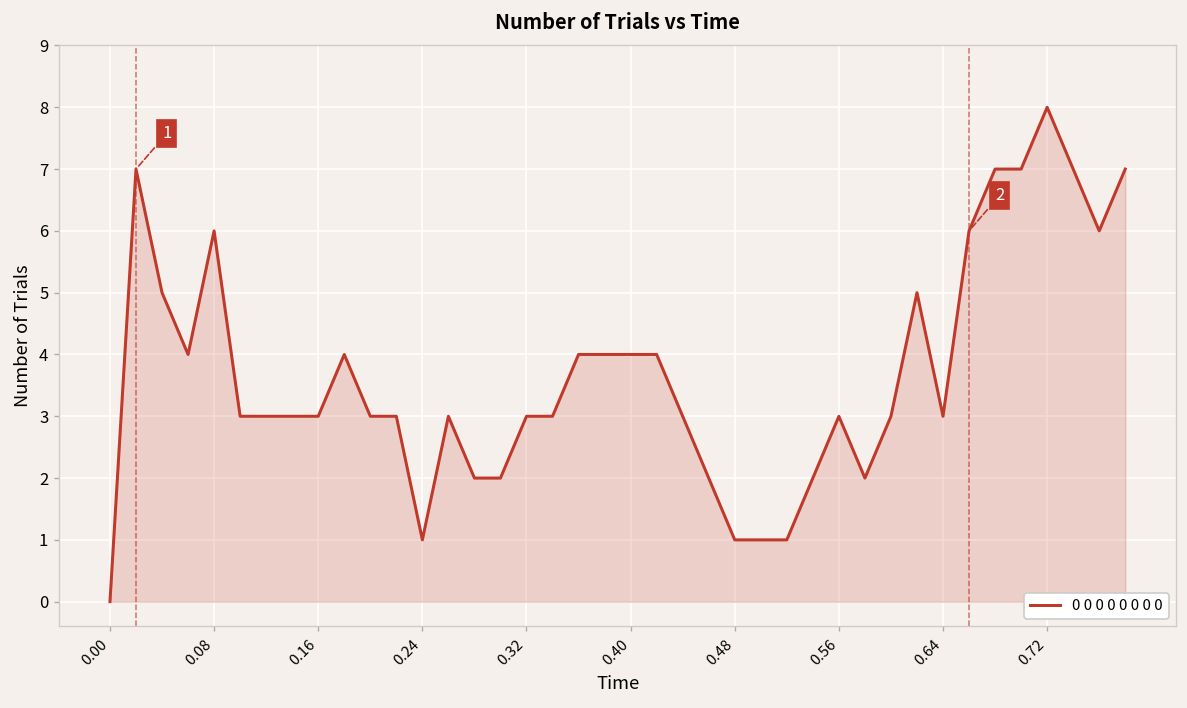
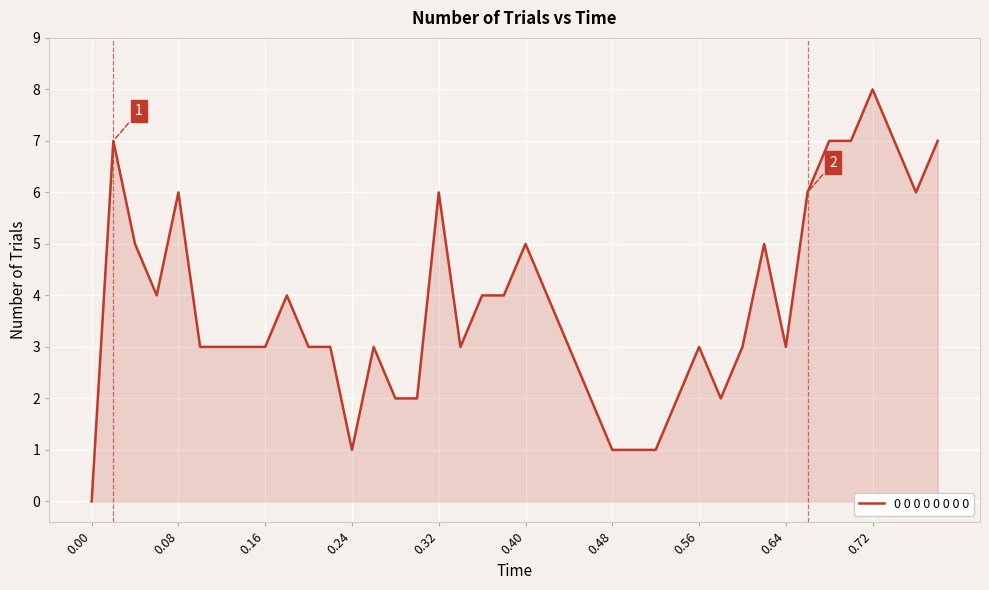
0.32: 3 -> 6
0.40: 4 -> 5
